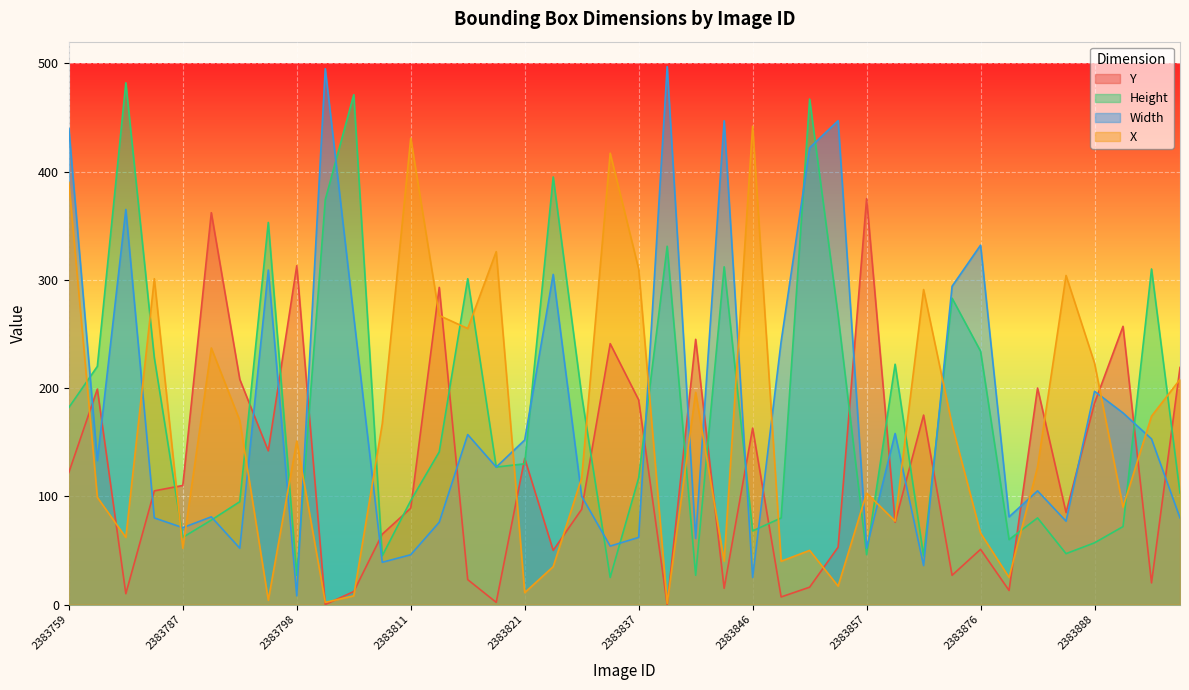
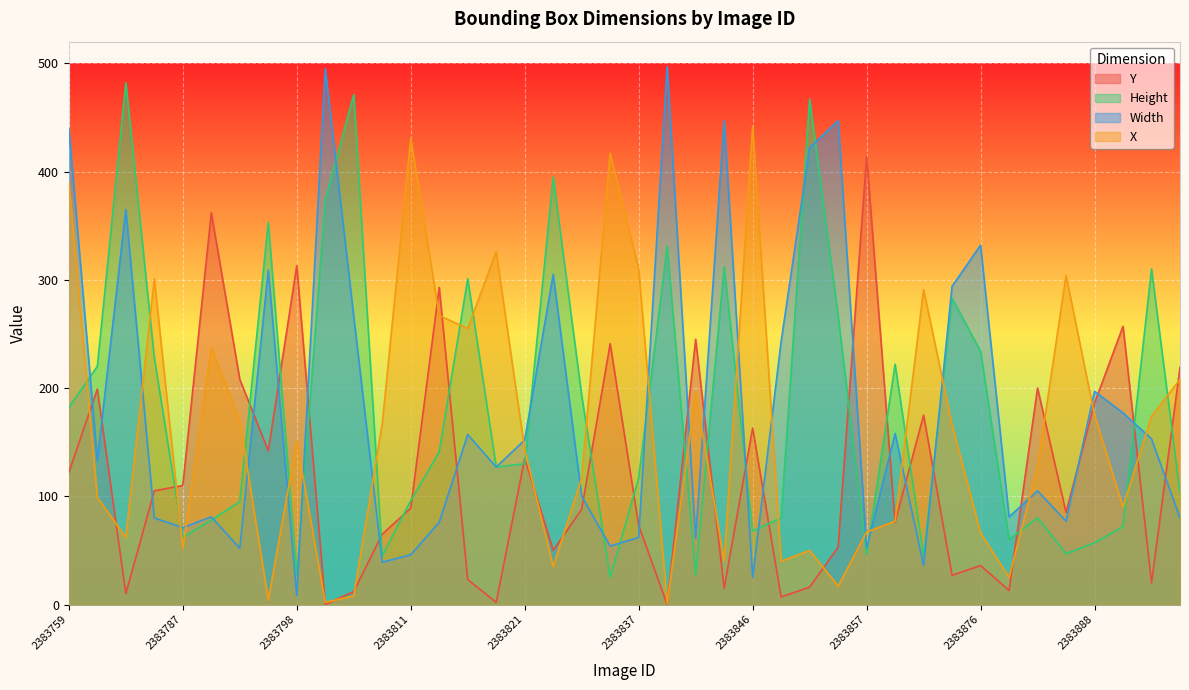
X, 2383821: 11 -> 143
Y, 2383837: 189 -> 73
Y, 2383857: 375 -> 414
X, 2383857: 103 -> 67
Y, 2383876: 51 -> 36
X, 2383888: 223 -> 175
